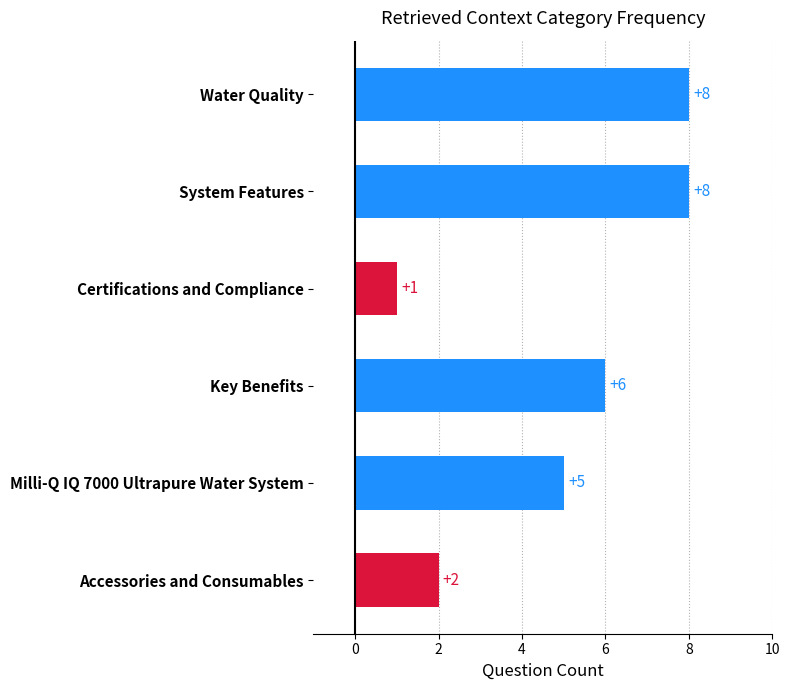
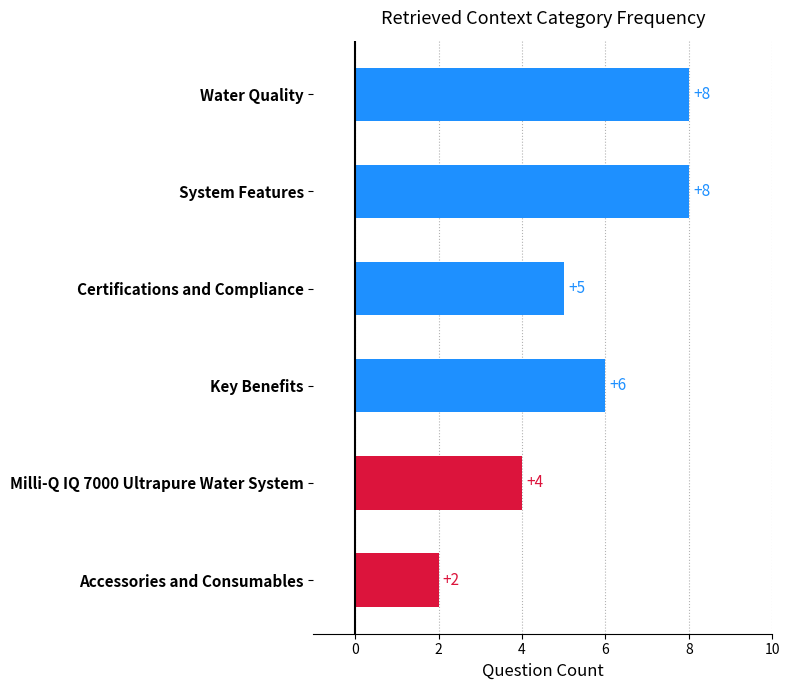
Certifications and Compliance: +1 -> +5
Milli-Q IQ 7000 Ultrapure Water System: +5 -> +4
